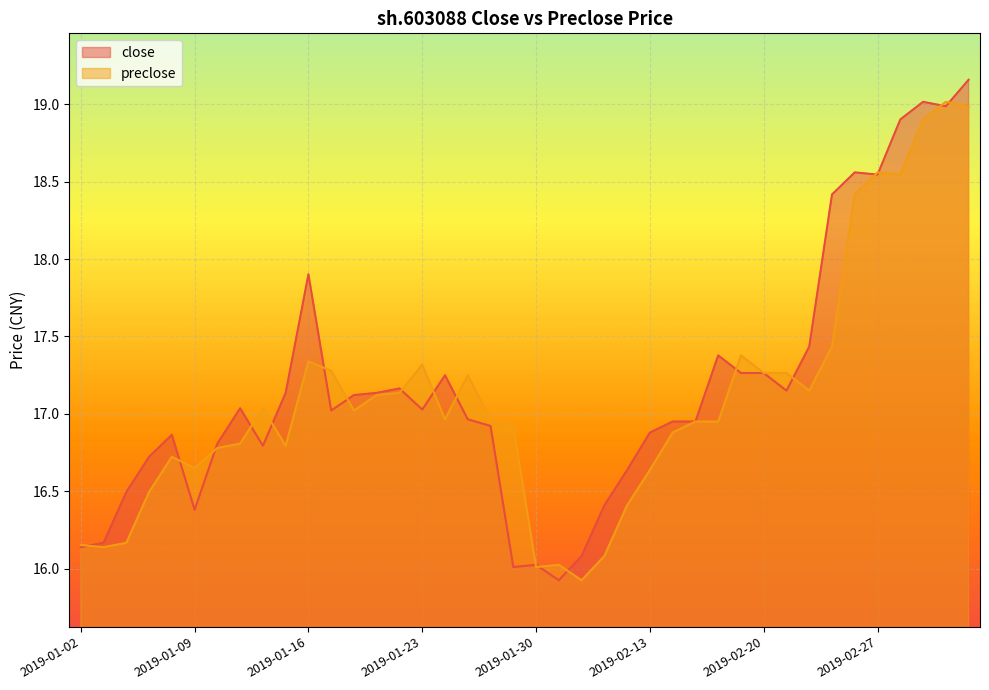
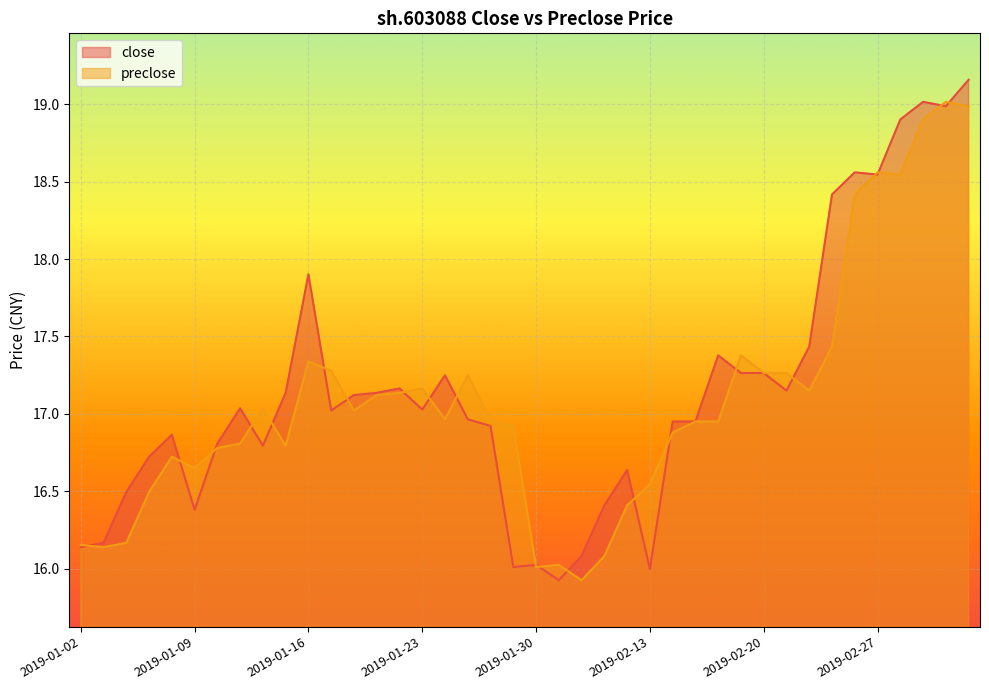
preclose, 2019-01-23: 17.32 -> 17.16
close, 2019-02-13: 16.88 -> 16.00
preclose, 2019-02-13: 16.64 -> 16.55
